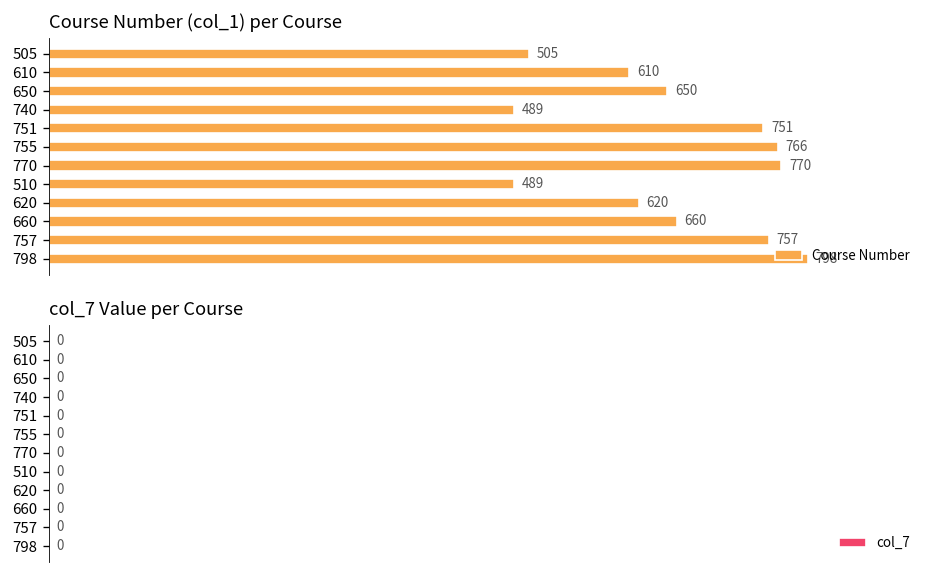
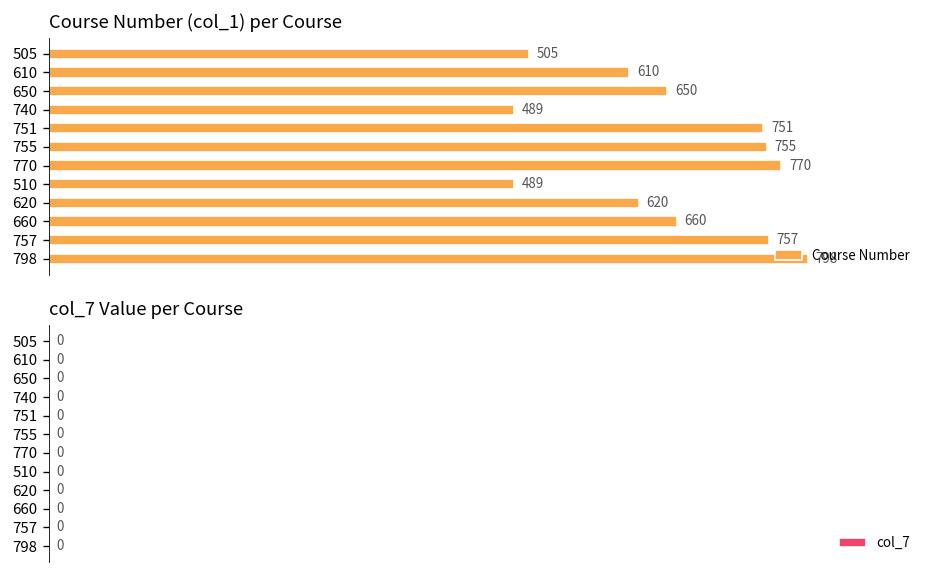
Course Number (col_1) per Course, 755: 766 -> 755
